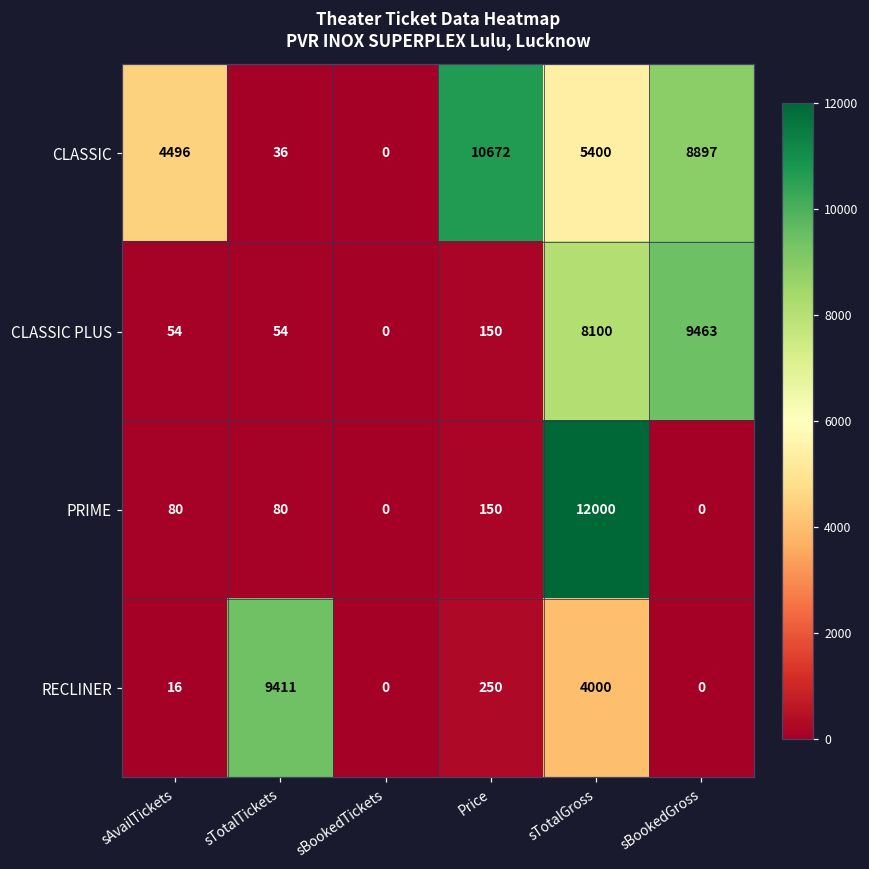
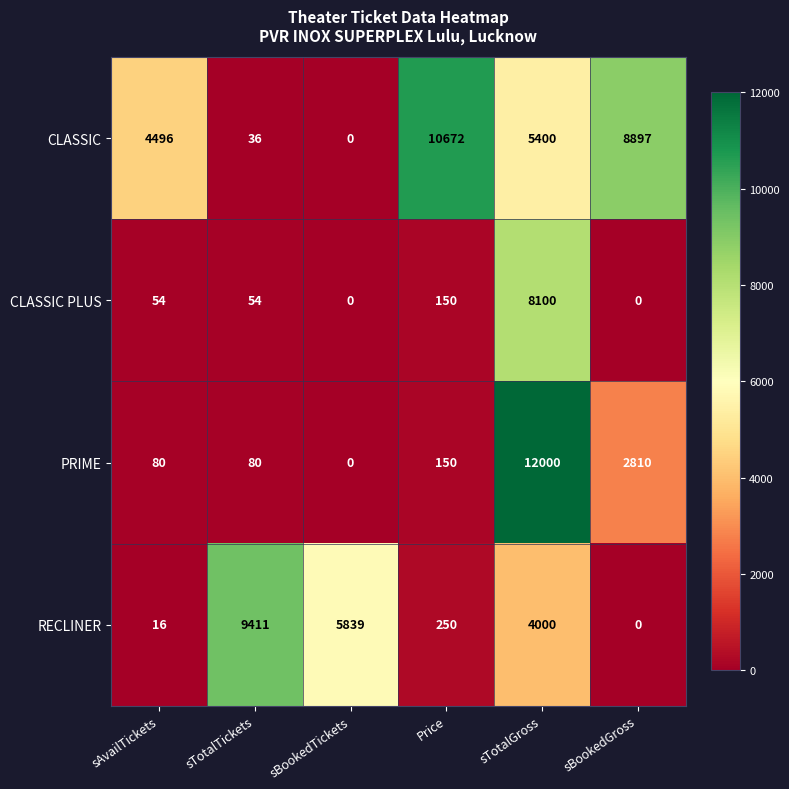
CLASSIC PLUS, sBookedGross: 9463 -> 0
PRIME, sBookedGross: 0 -> 2810
RECLINER, sBookedTickets: 0 -> 5839
